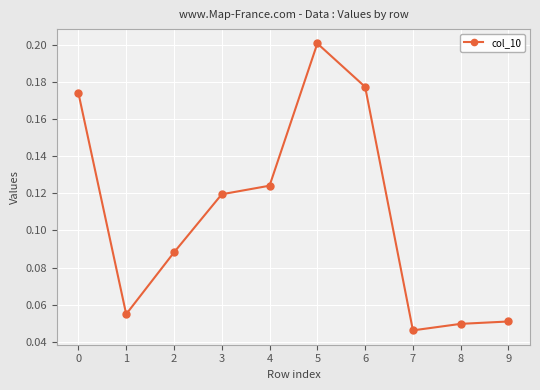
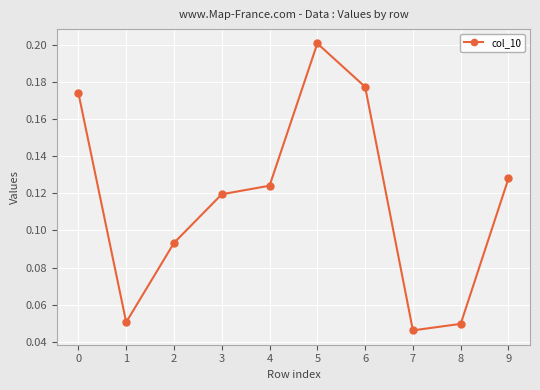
1: 0.055 -> 0.051
2: 0.088 -> 0.093
9: 0.051 -> 0.128
